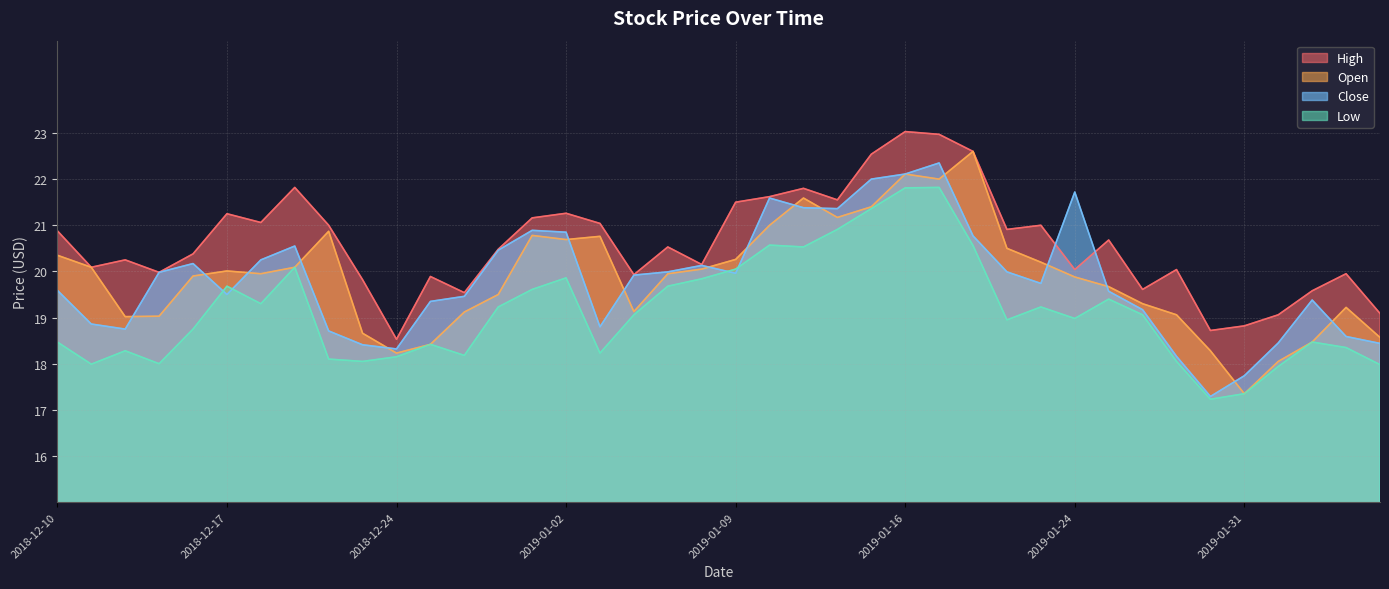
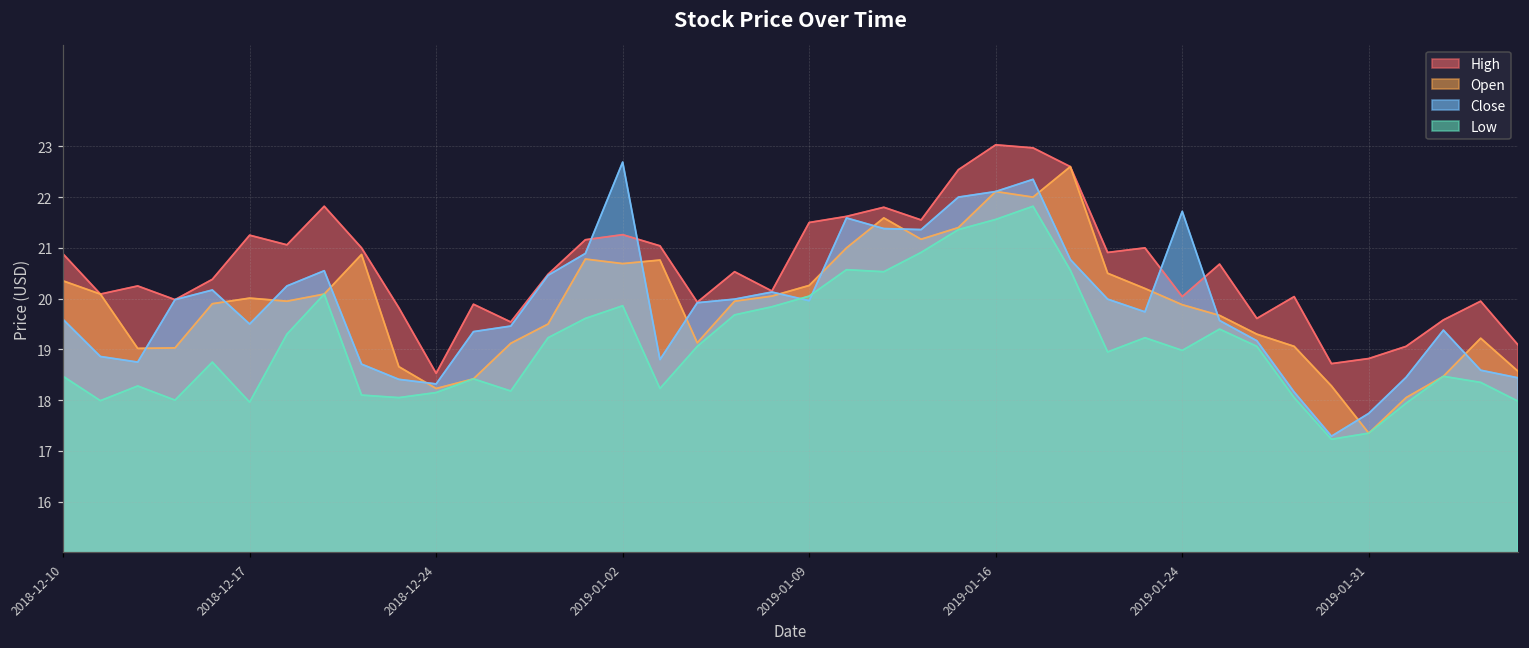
Low, 2018-12-17: 19.7 -> 18.0
Close, 2019-01-02: 20.9 -> 22.7
Low, 2019-01-16: 21.8 -> 21.6
